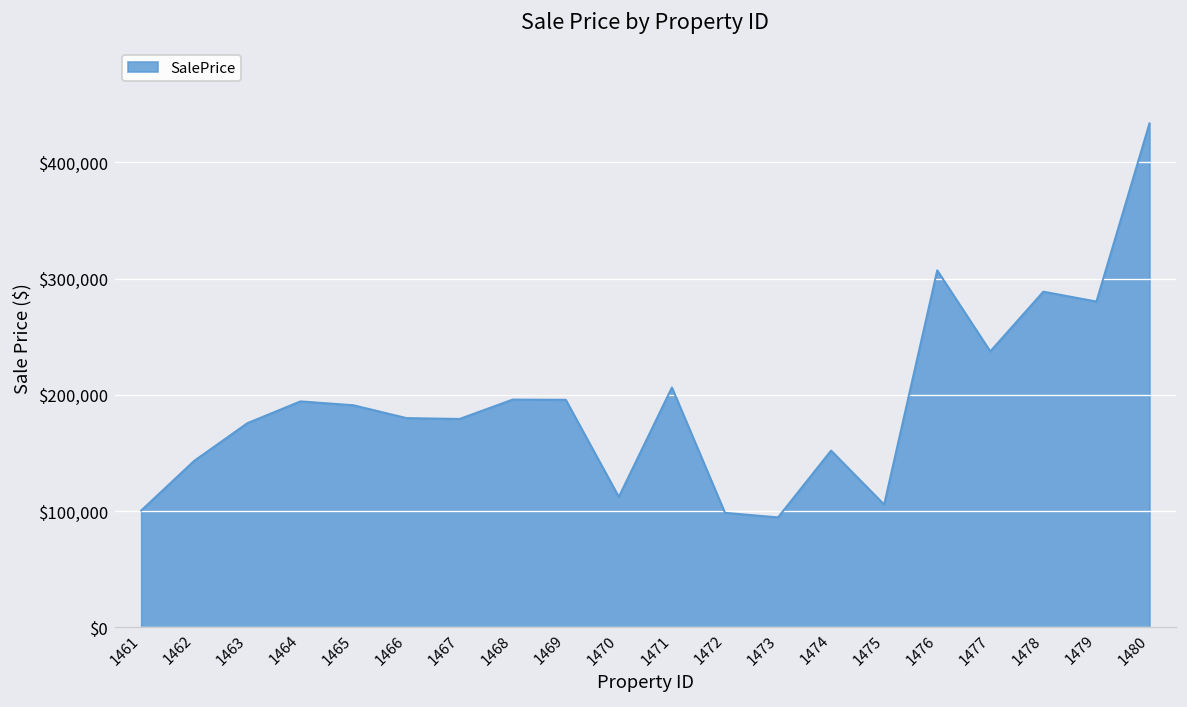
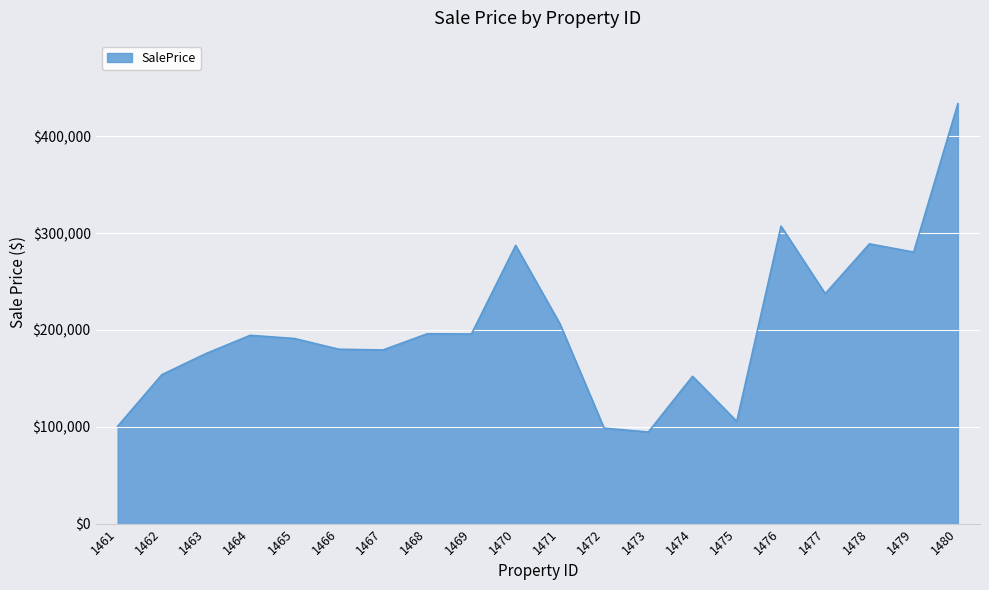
1462: $140,000 -> $150,000
1470: $110,000 -> $290,000
